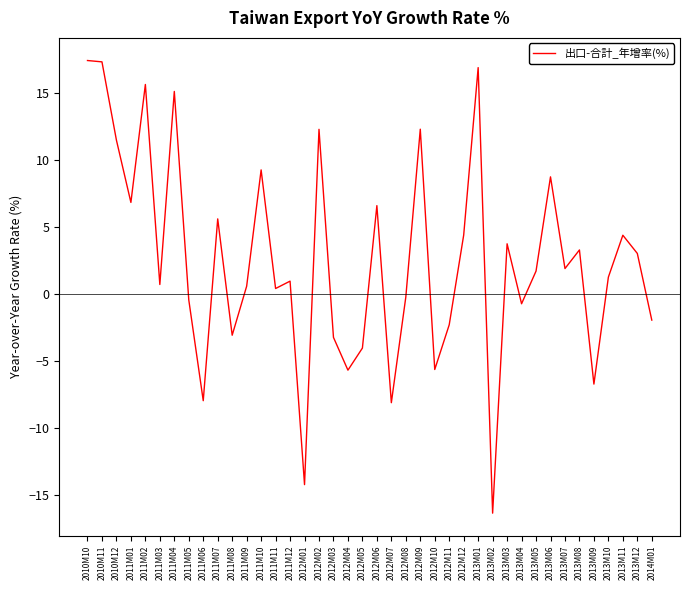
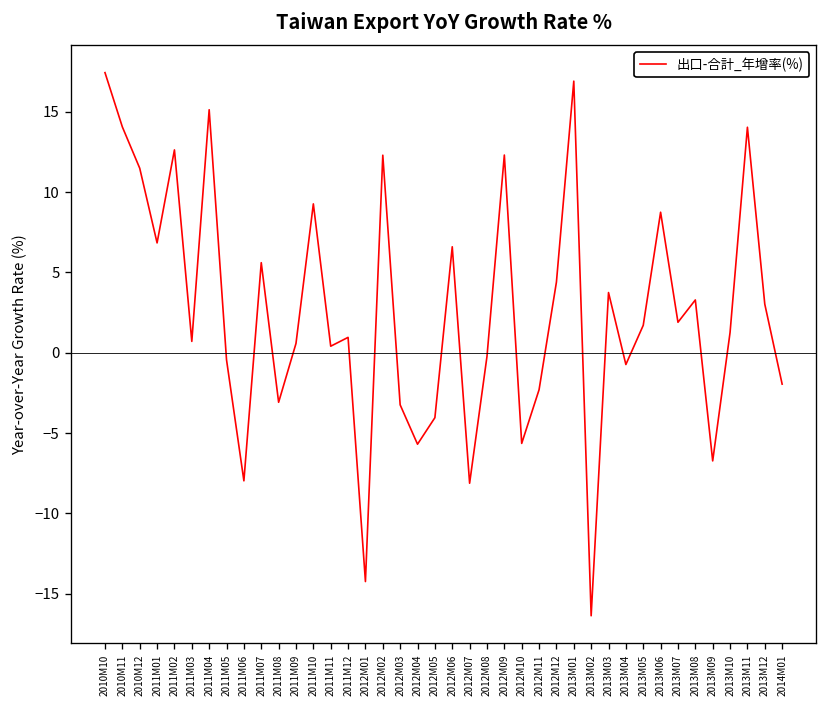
2010M11: 17.3 -> 14.1
2011M02: 15.7 -> 12.6
2013M11: 4.4 -> 14.0
